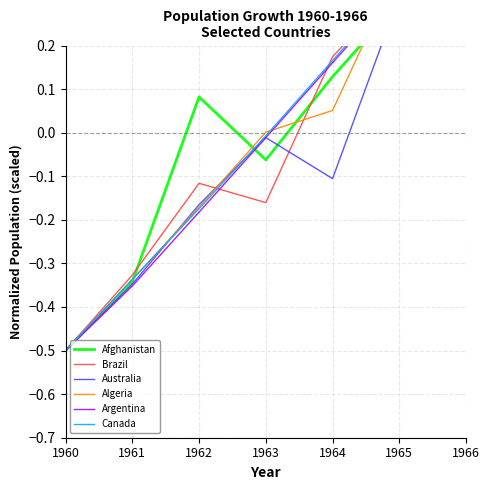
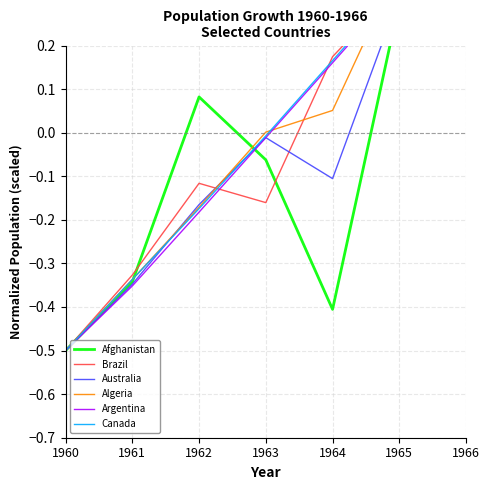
Afghanistan, 1964: 0.13 -> -0.41
